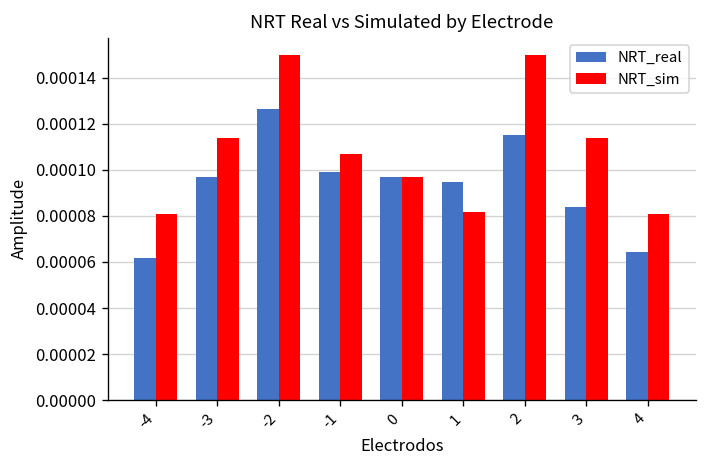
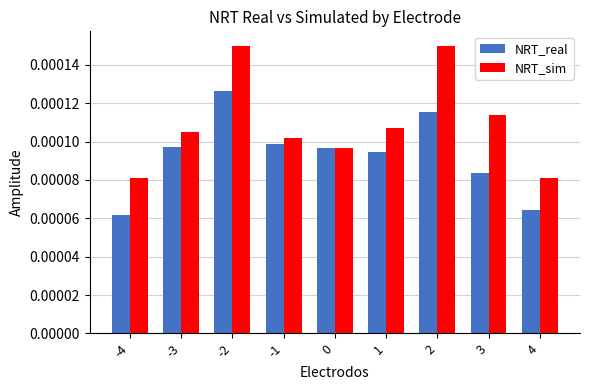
NRT_sim, -3: 0.000114 -> 0.000105
NRT_sim, -1: 0.000107 -> 0.000102
NRT_sim, 1: 0.000082 -> 0.000107
